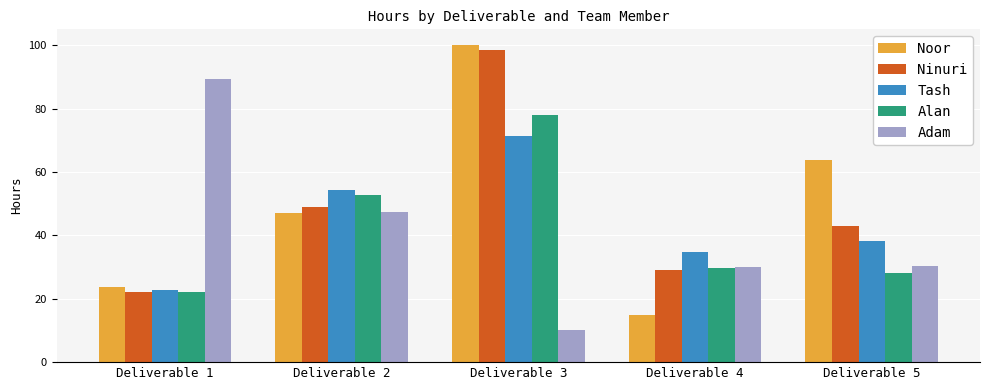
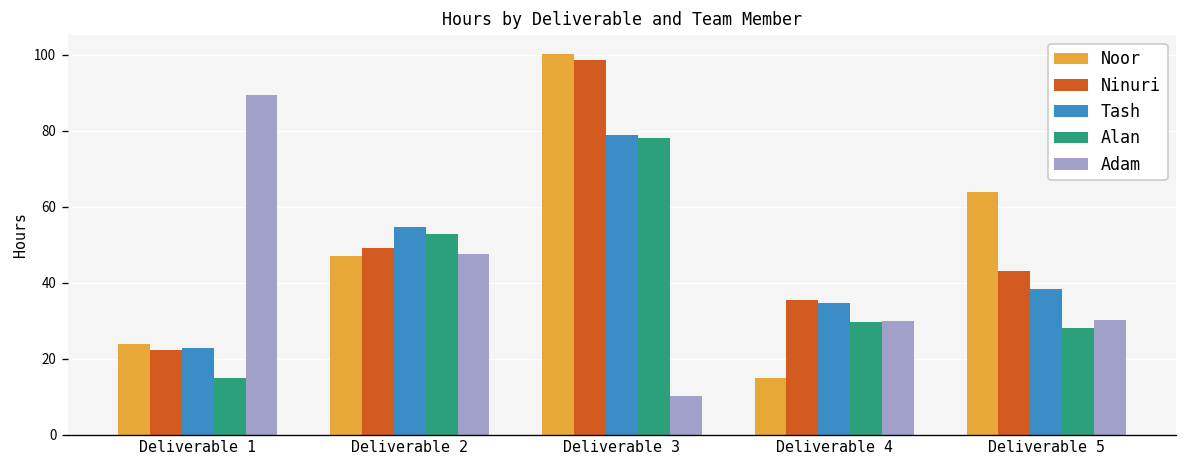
Alan, Deliverable 1: 22 -> 15
Tash, Deliverable 3: 71 -> 79
Ninuri, Deliverable 4: 29 -> 36
